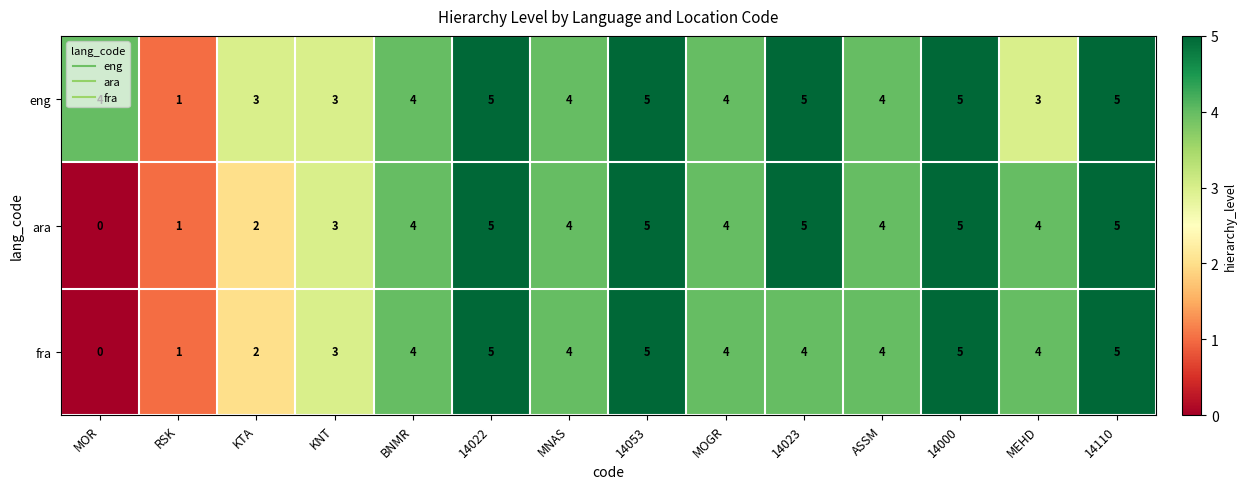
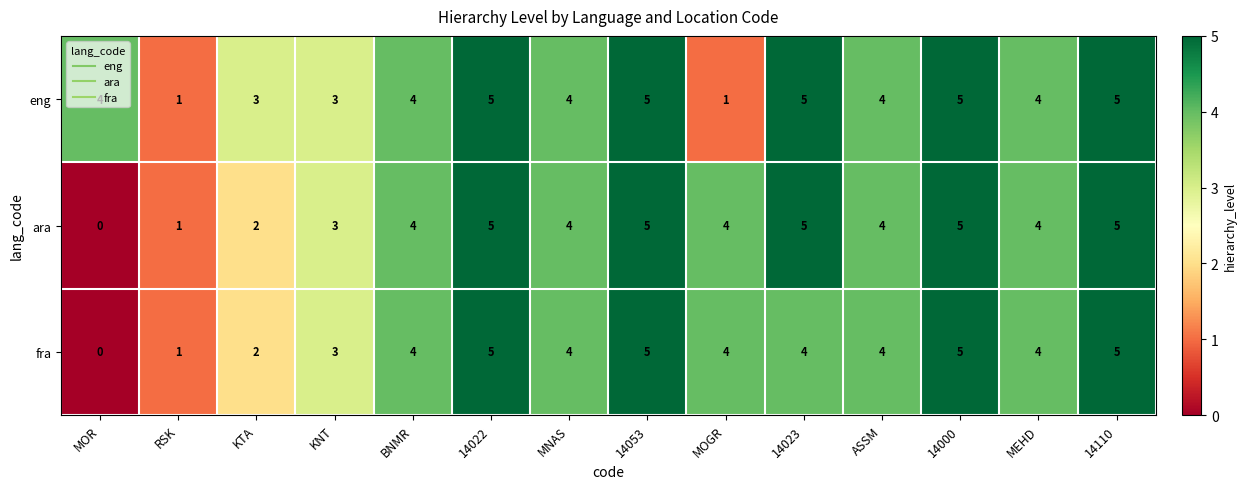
eng, MOGR: 4 -> 1
eng, MEHD: 3 -> 4
